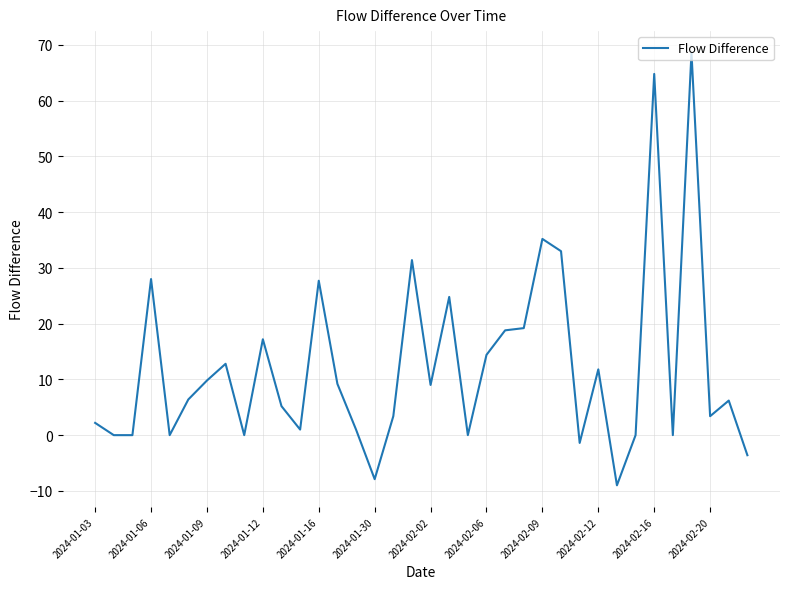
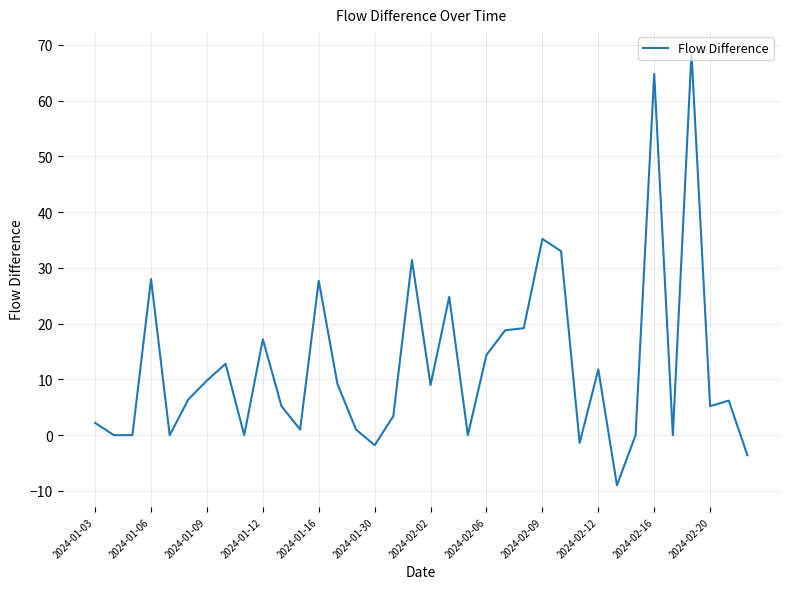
2024-01-30: -8 -> -2
2024-02-20: 3 -> 5
